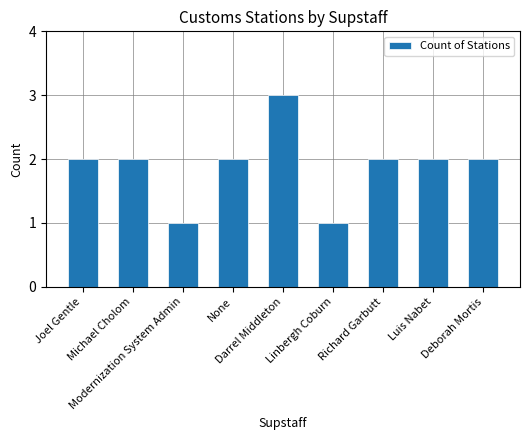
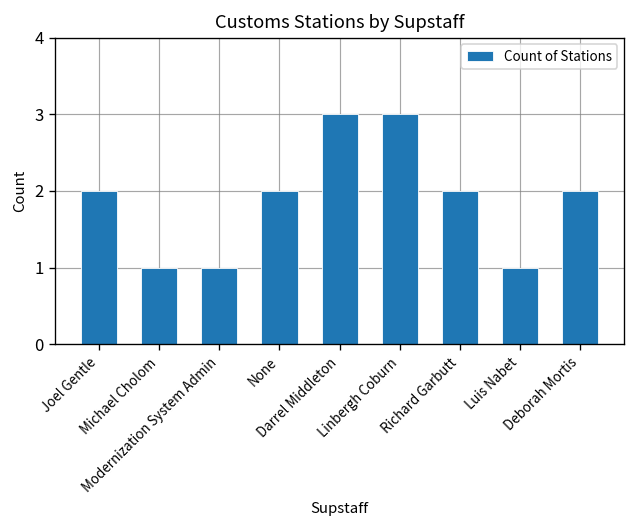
Michael Cholom: 2 -> 1
Linbergh Coburn: 1 -> 3
Luis Nabet: 2 -> 1
